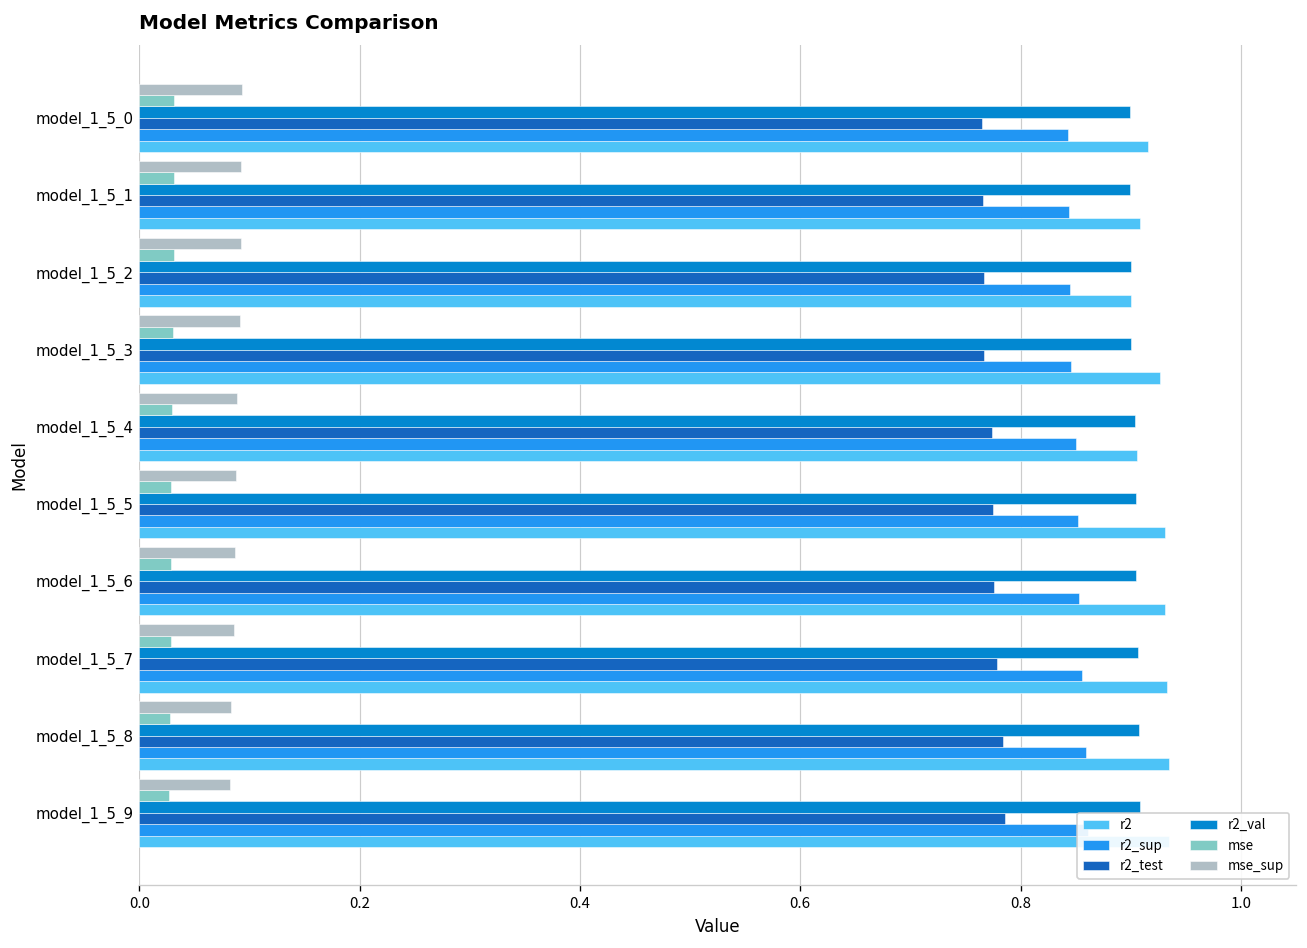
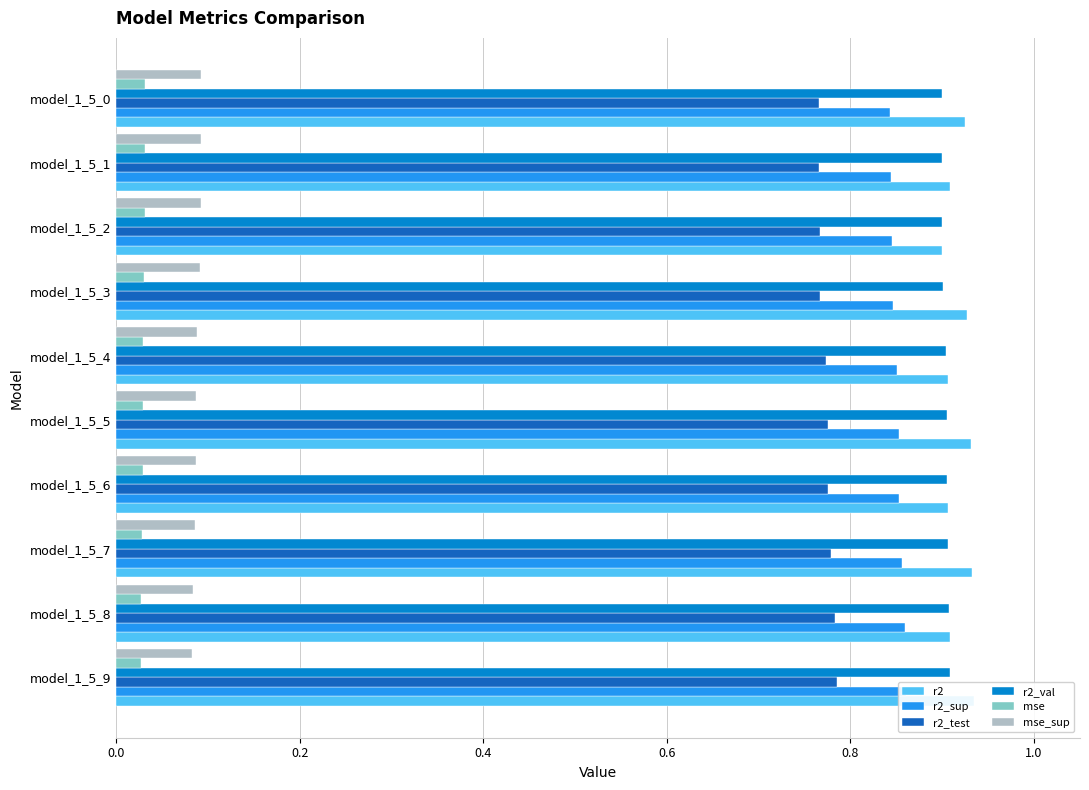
r2, model_1_5_0: 0.915 -> 0.925
r2, model_1_5_6: 0.93 -> 0.91
r2, model_1_5_8: 0.93 -> 0.91
